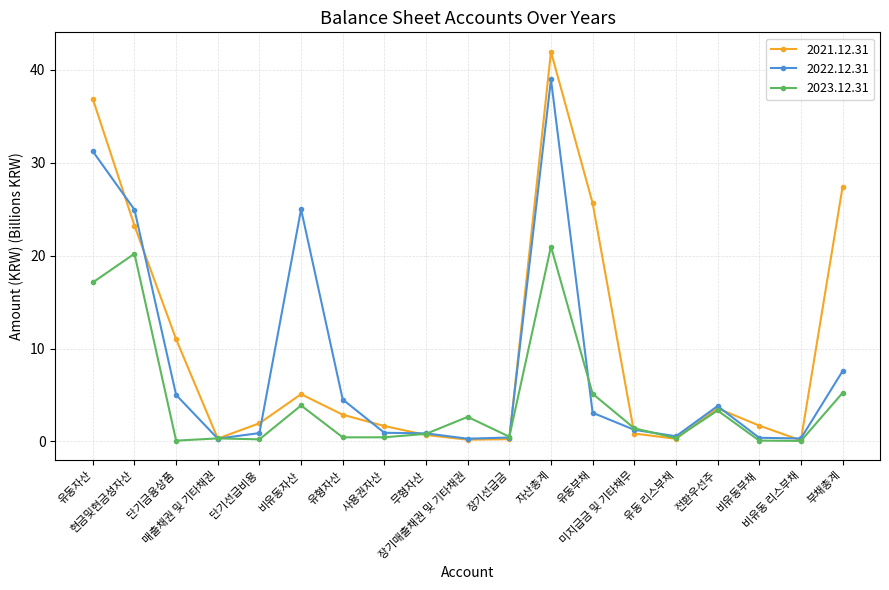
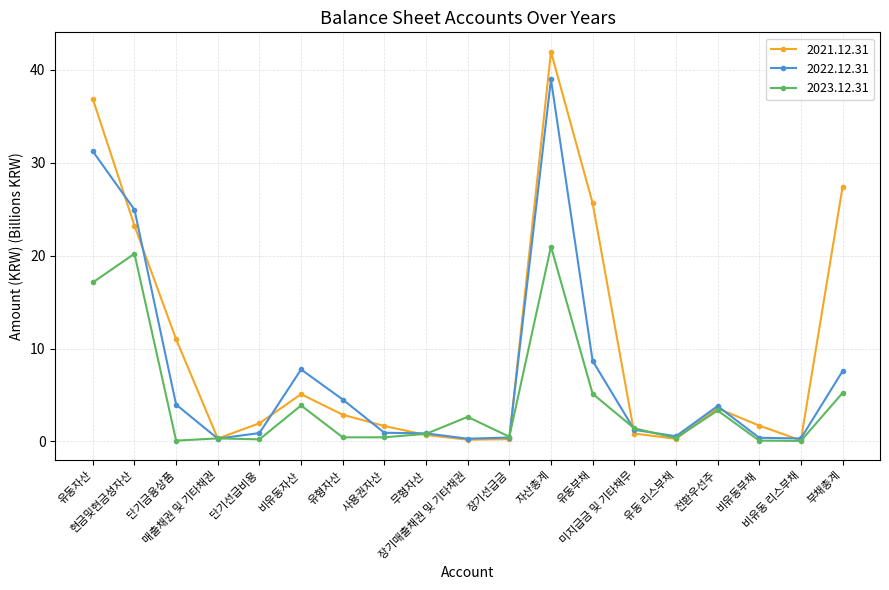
2022.12.31, 단기금융상품: 5 -> 4
2022.12.31, 비유동자산: 25 -> 8
2022.12.31, 유동부채: 3 -> 9
